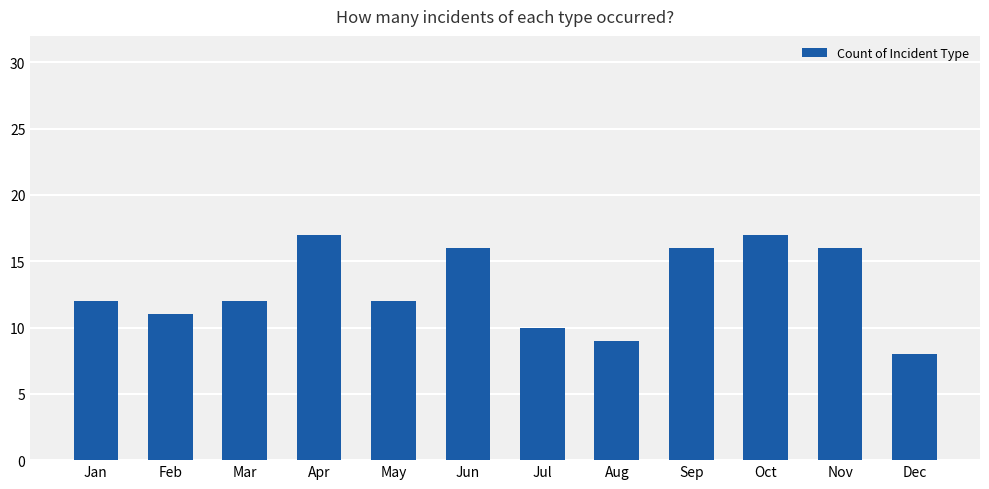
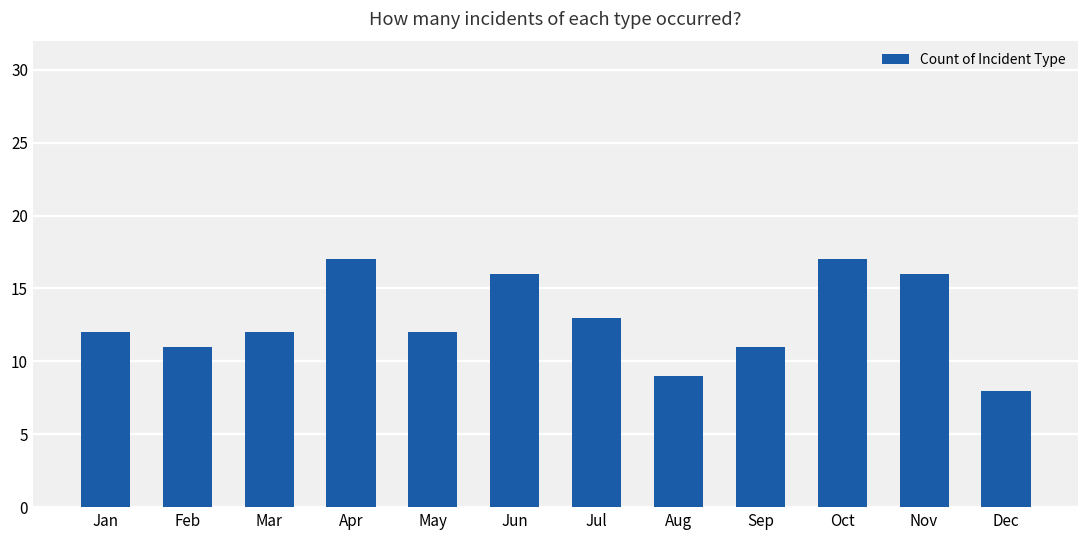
Jul: 10 -> 13
Sep: 16 -> 11
